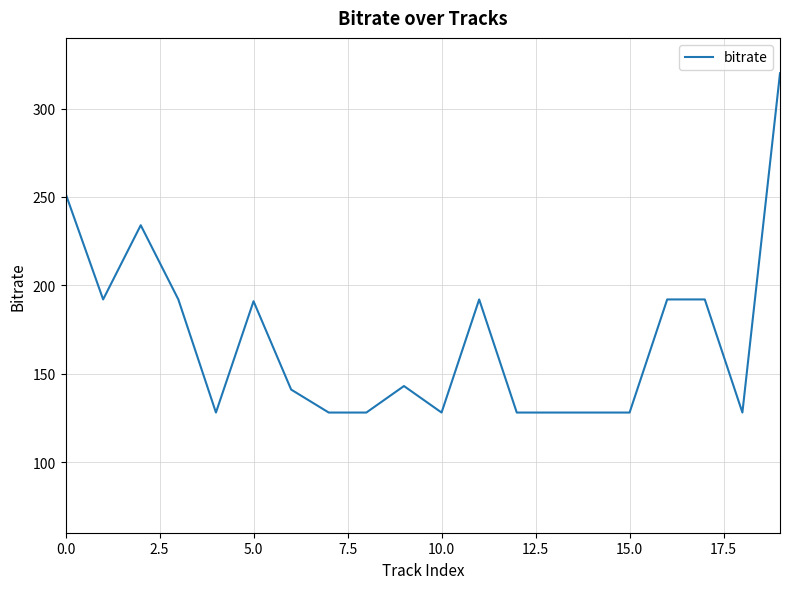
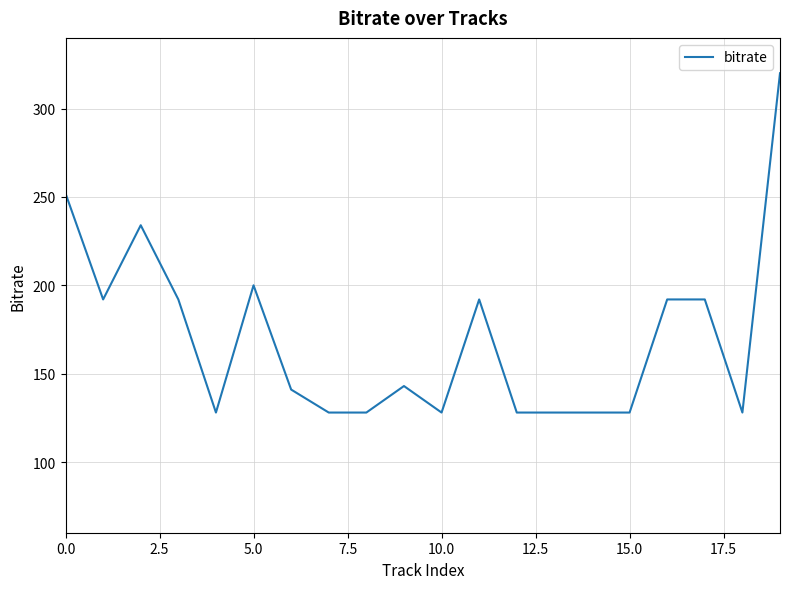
5.0: 191 -> 200
